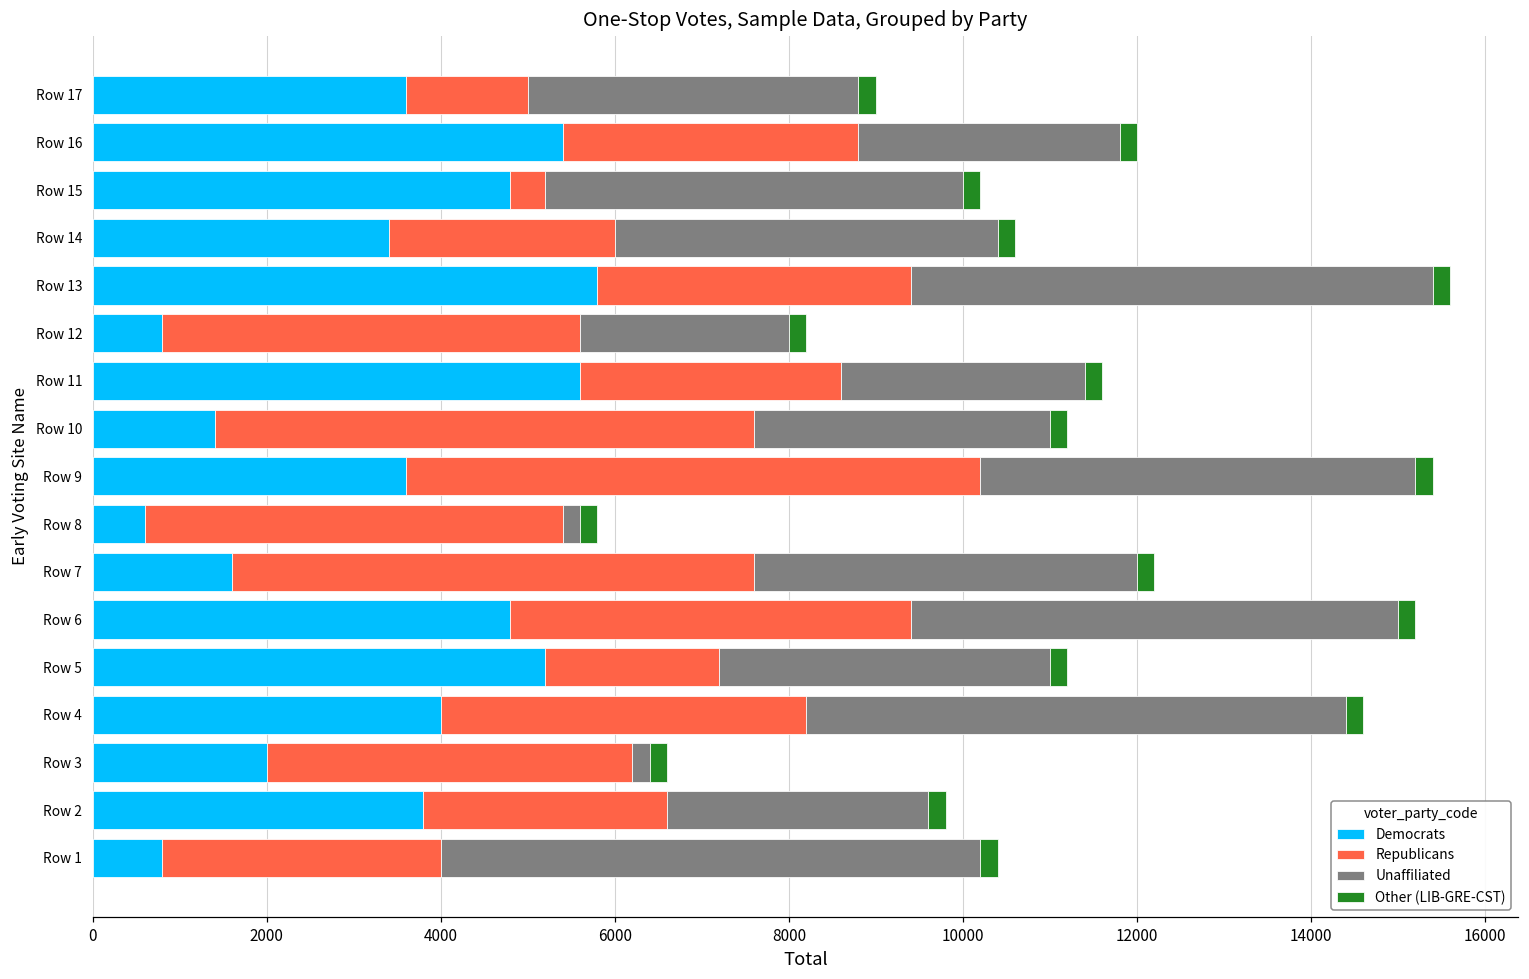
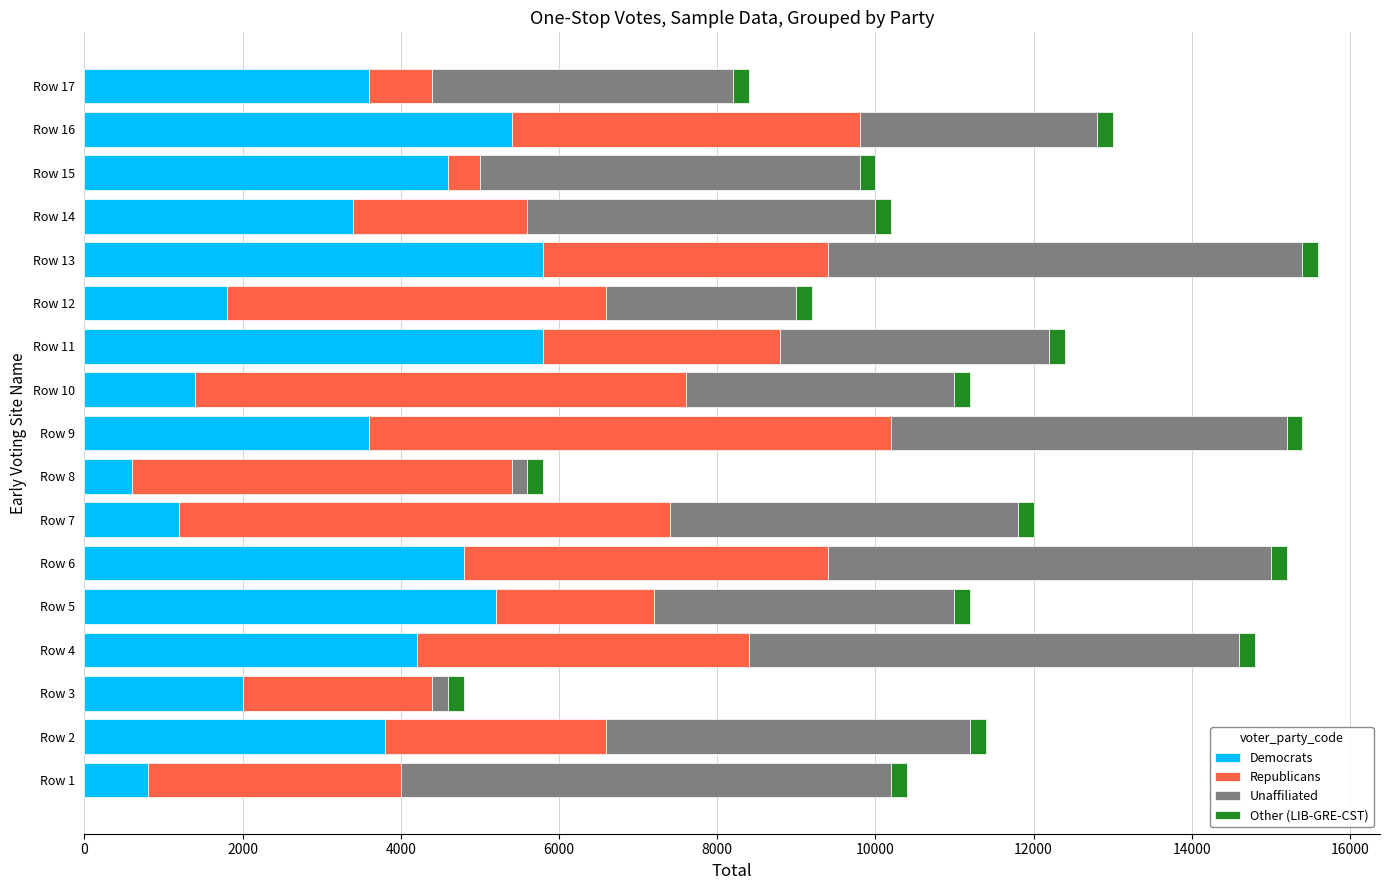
Republicans, Row 17: 1400 -> 800
Republicans, Row 16: 3400 -> 4400
Democrats, Row 15: 4800 -> 4600
Republicans, Row 14: 2600 -> 2200
Democrats, Row 12: 800 -> 1800
Democrats, Row 11: 5600 -> 5800
Unaffiliated, Row 11: 2800 -> 3400
Democrats, Row 7: 1600 -> 1200
Republicans, Row 7: 6000 -> 6200
Democrats, Row 4: 4000 -> 4200
Republicans, Row 3: 4200 -> 2400
Unaffiliated, Row 2: 3000 -> 4600
